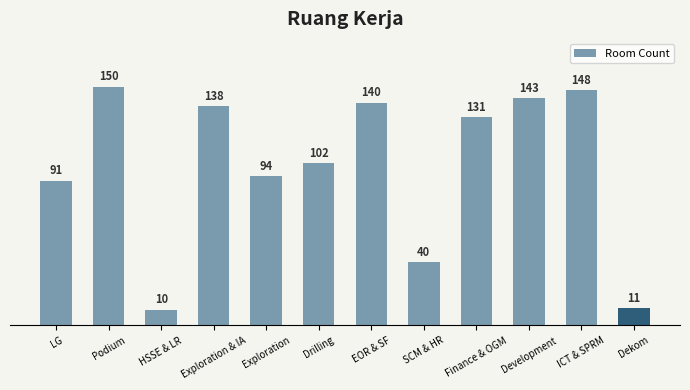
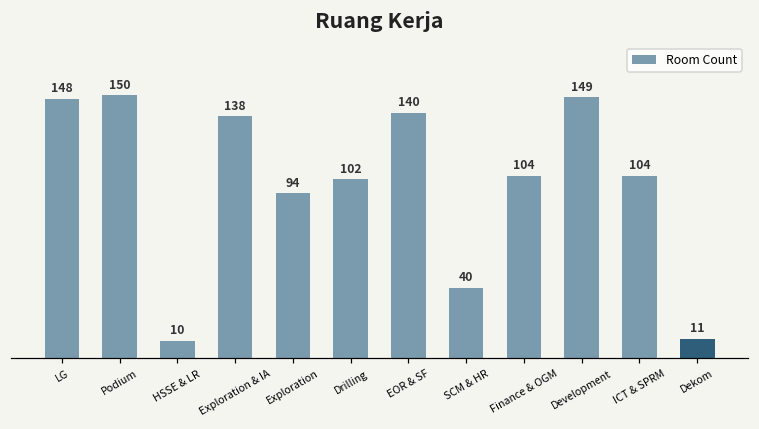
LG: 91 -> 148
Finance & OGM: 131 -> 104
Development: 143 -> 149
ICT & SPRM: 148 -> 104
